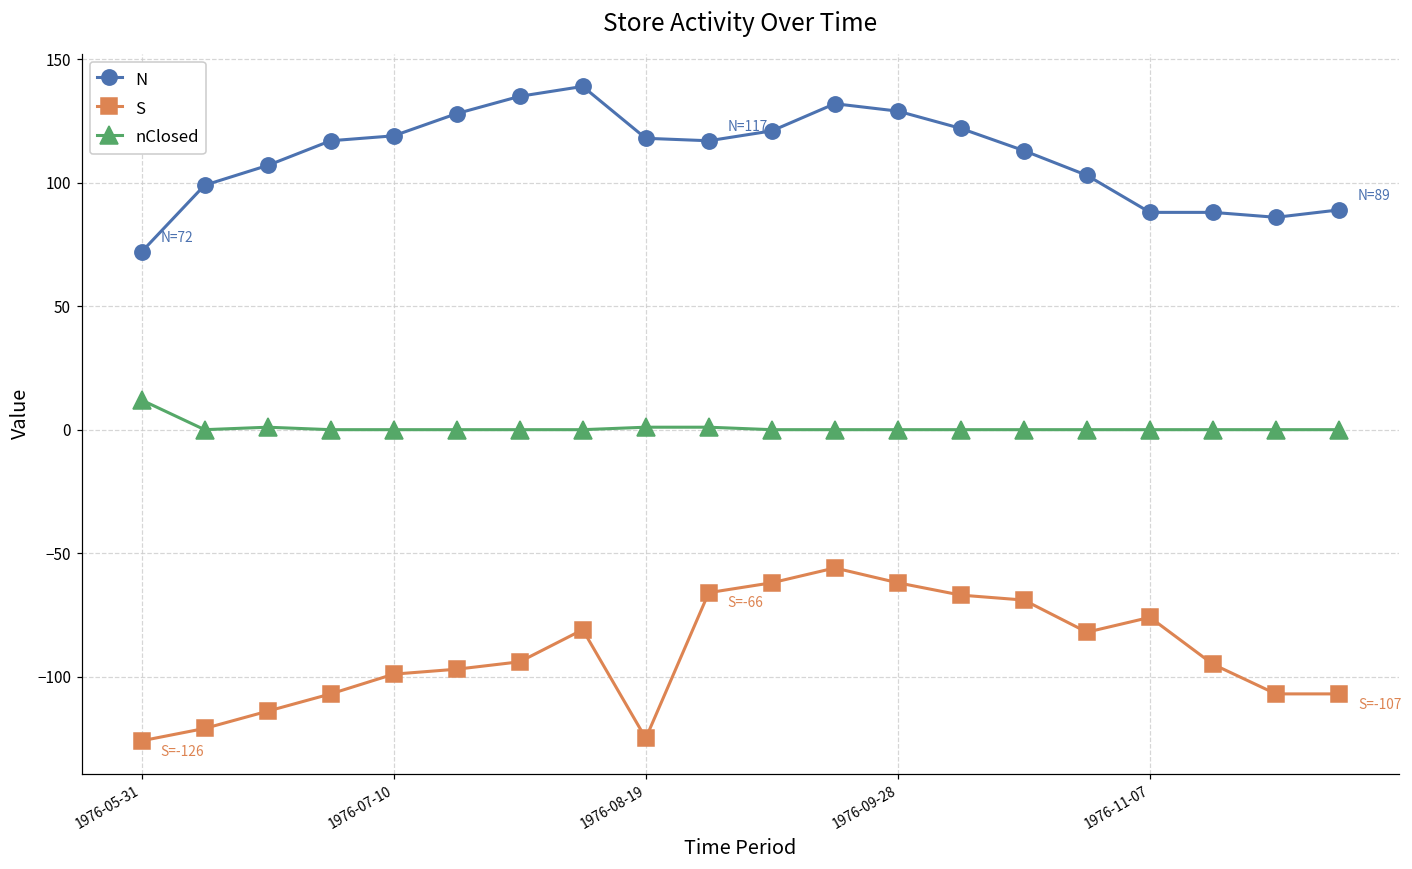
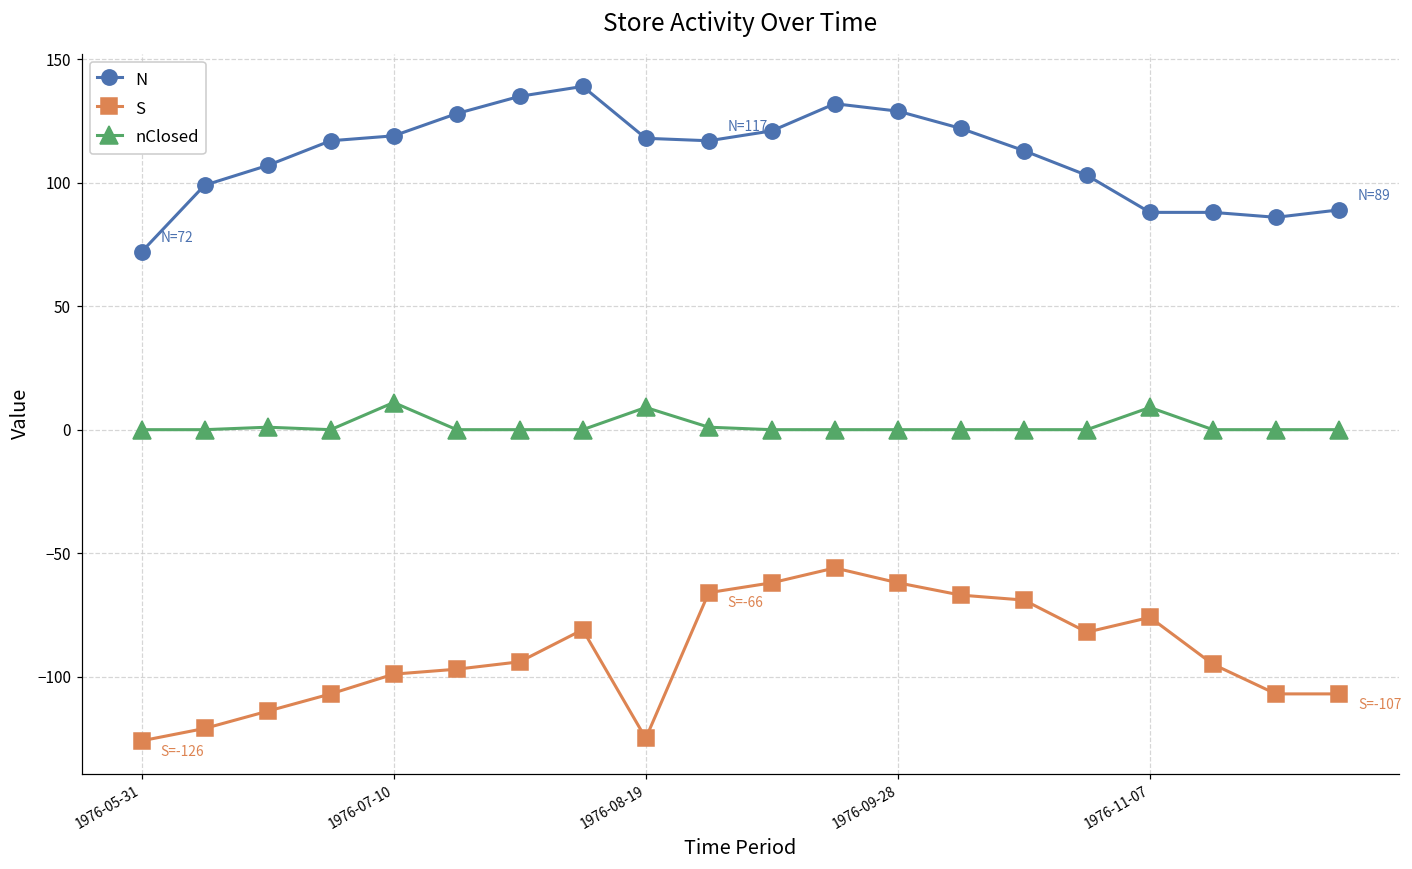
nClosed, 1976-05-31: 12 -> 0
nClosed, 1976-07-10: 0 -> 11
nClosed, 1976-08-19: 1 -> 9
nClosed, 1976-11-07: 0 -> 9
